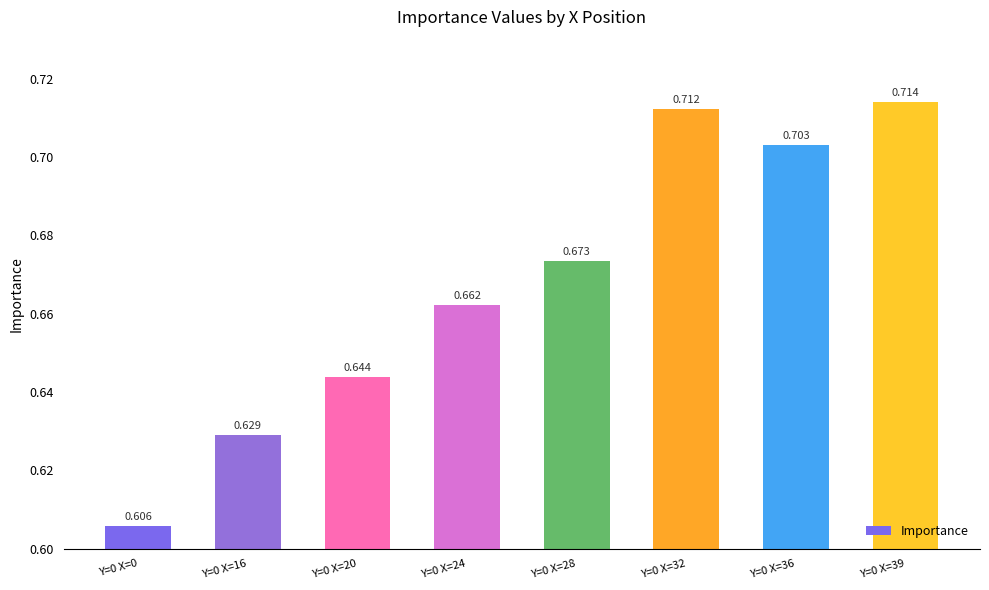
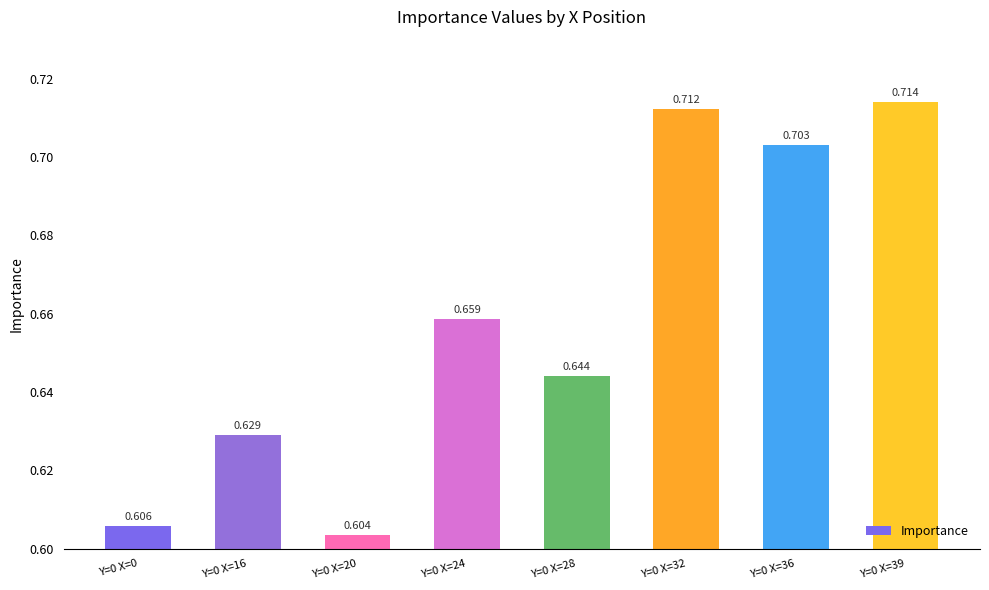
Y=0 X=20: 0.644 -> 0.604
Y=0 X=24: 0.662 -> 0.659
Y=0 X=28: 0.673 -> 0.644
